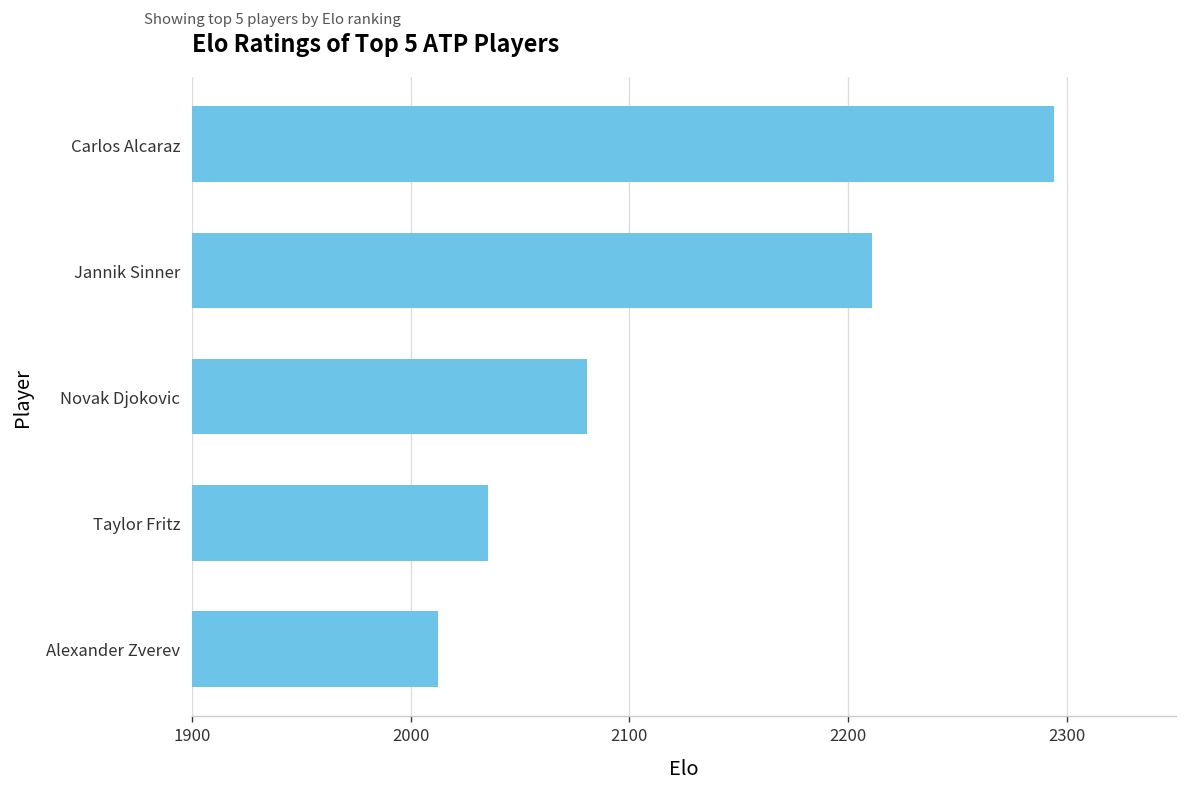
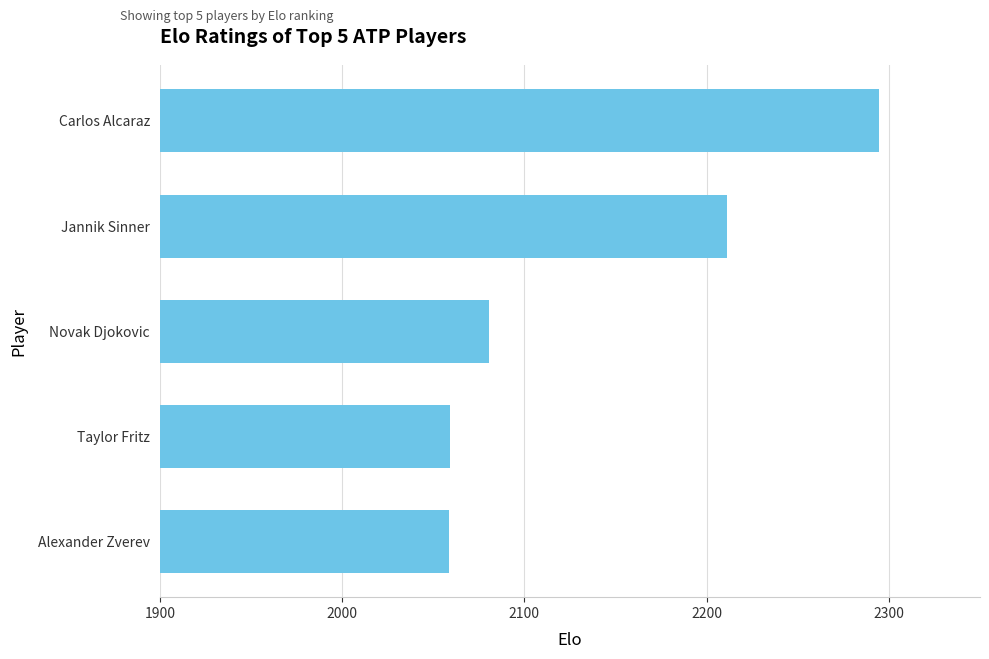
Taylor Fritz: 2035 -> 2059
Alexander Zverev: 2013 -> 2059
